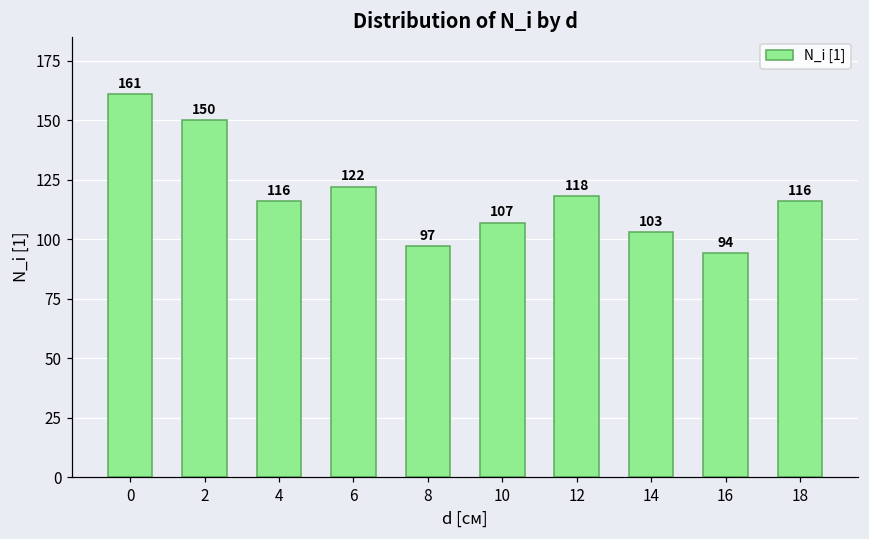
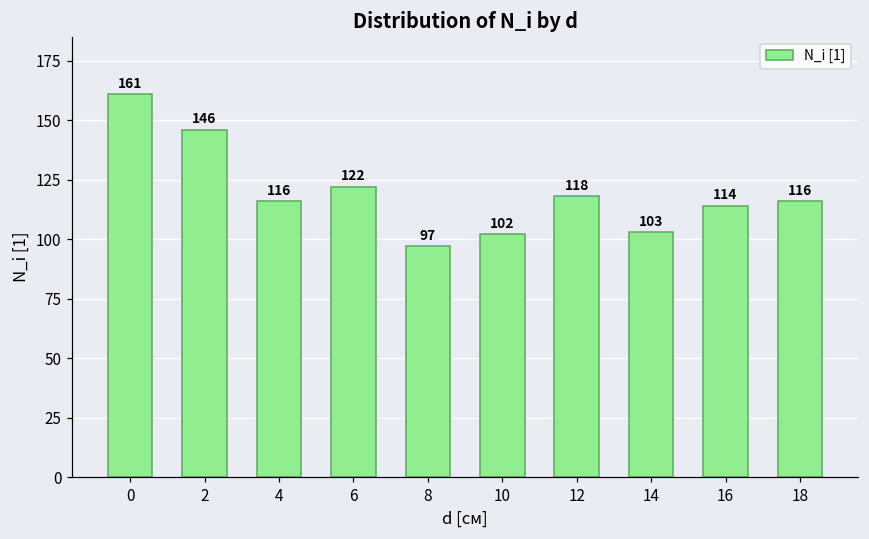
2: 150 -> 146
10: 107 -> 102
16: 94 -> 114
